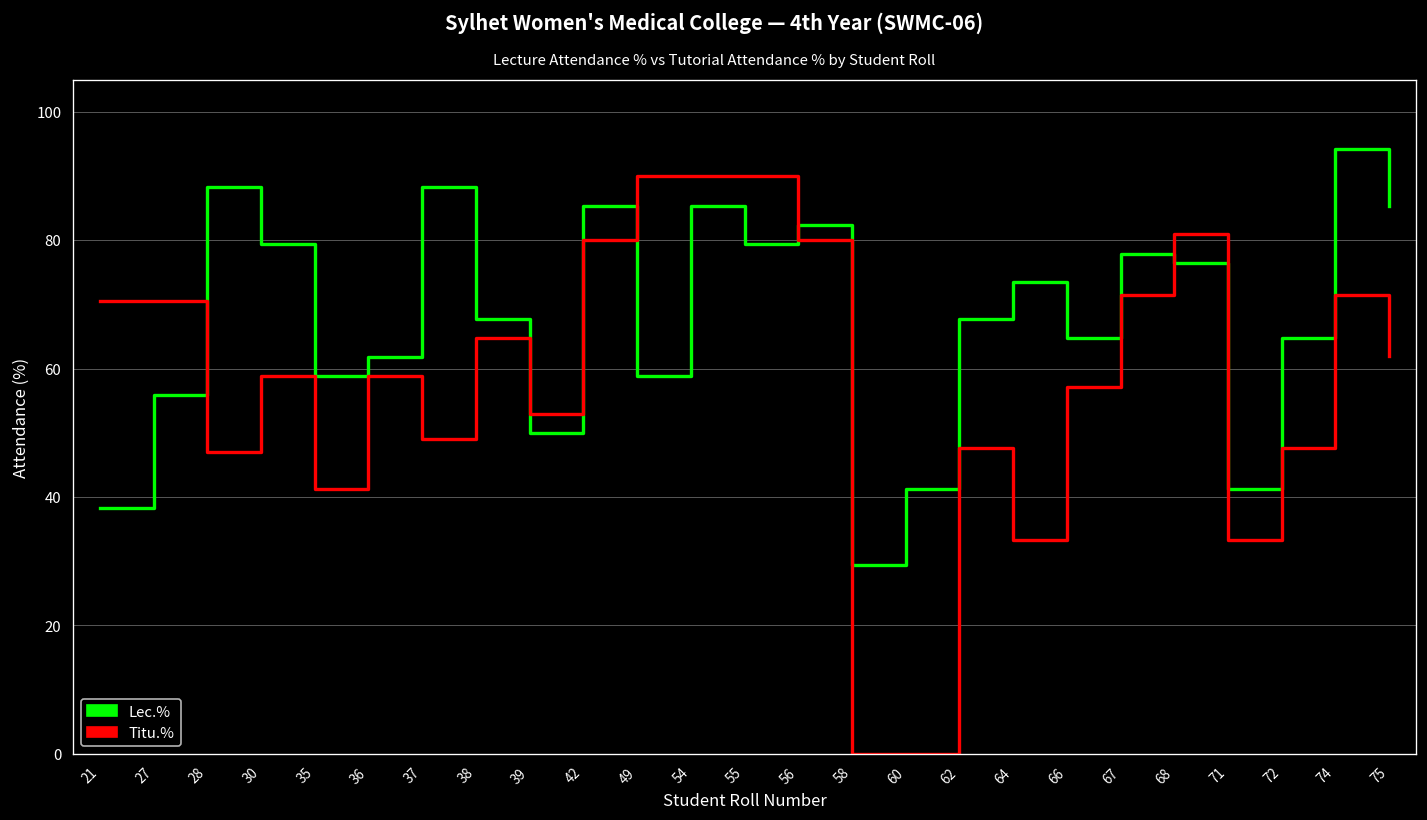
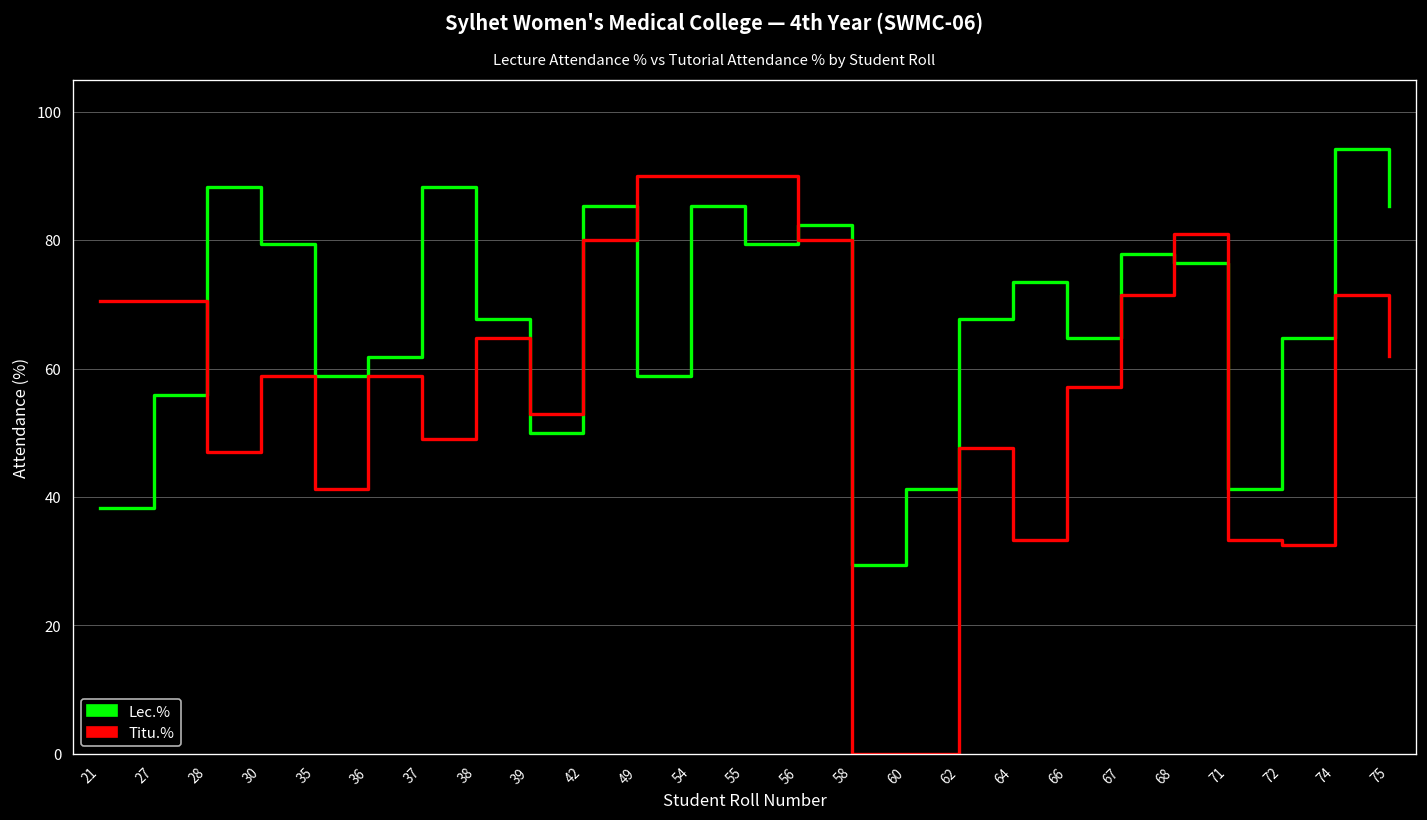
Titu.%, 72: 48 -> 33
